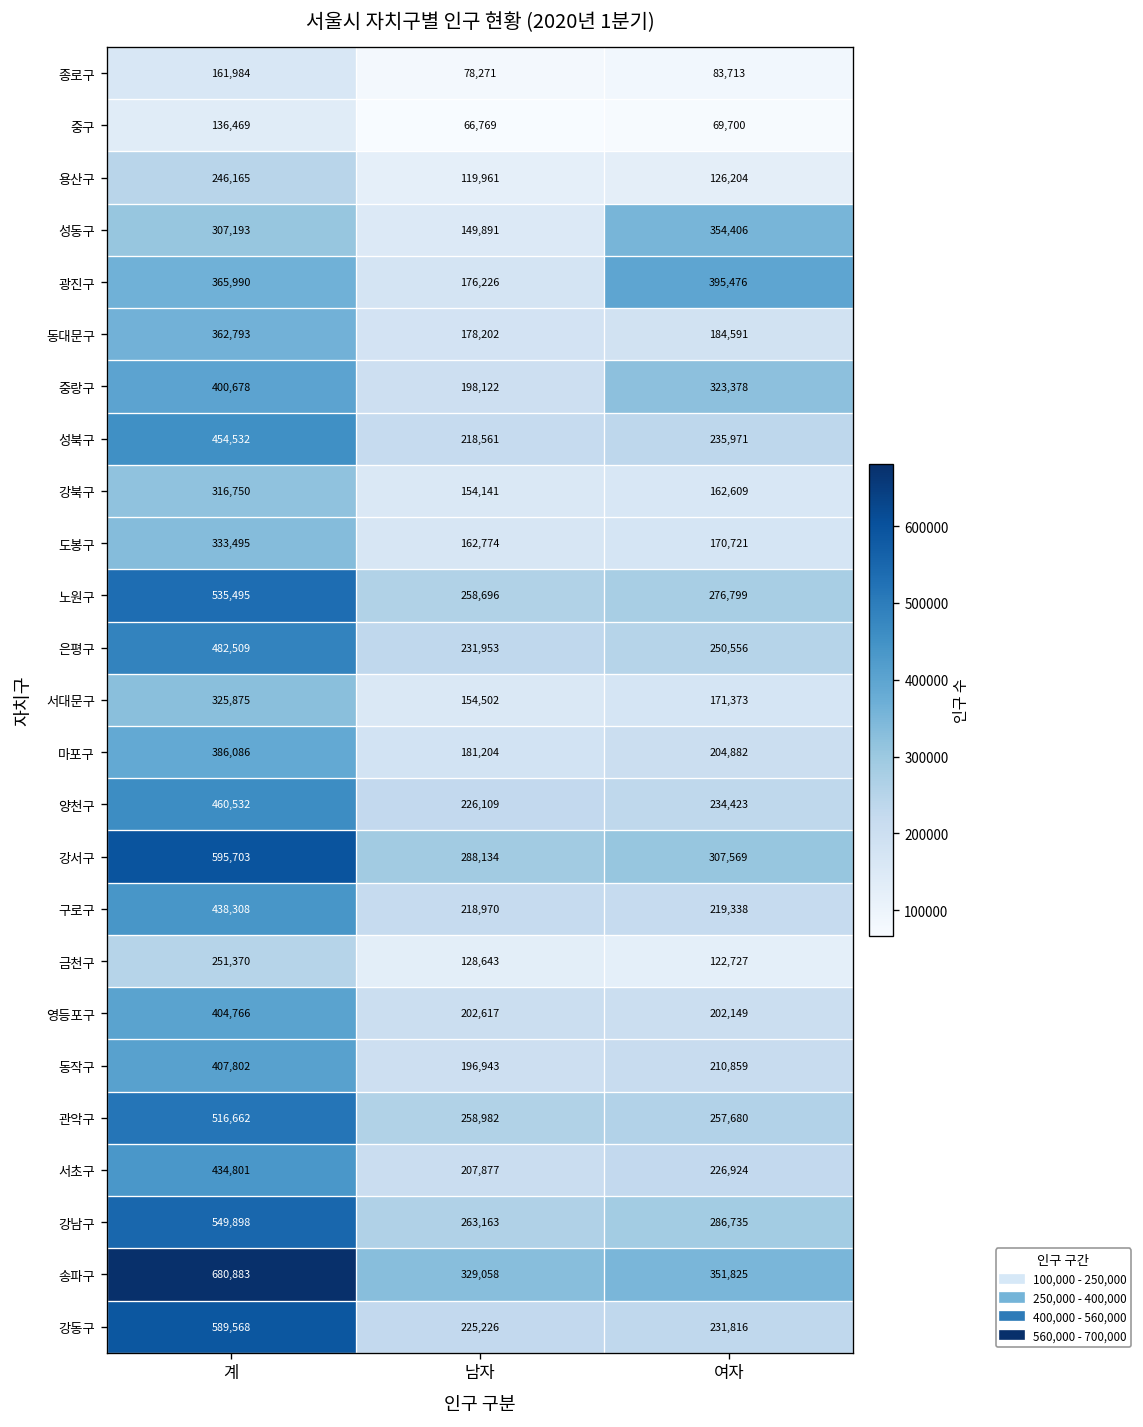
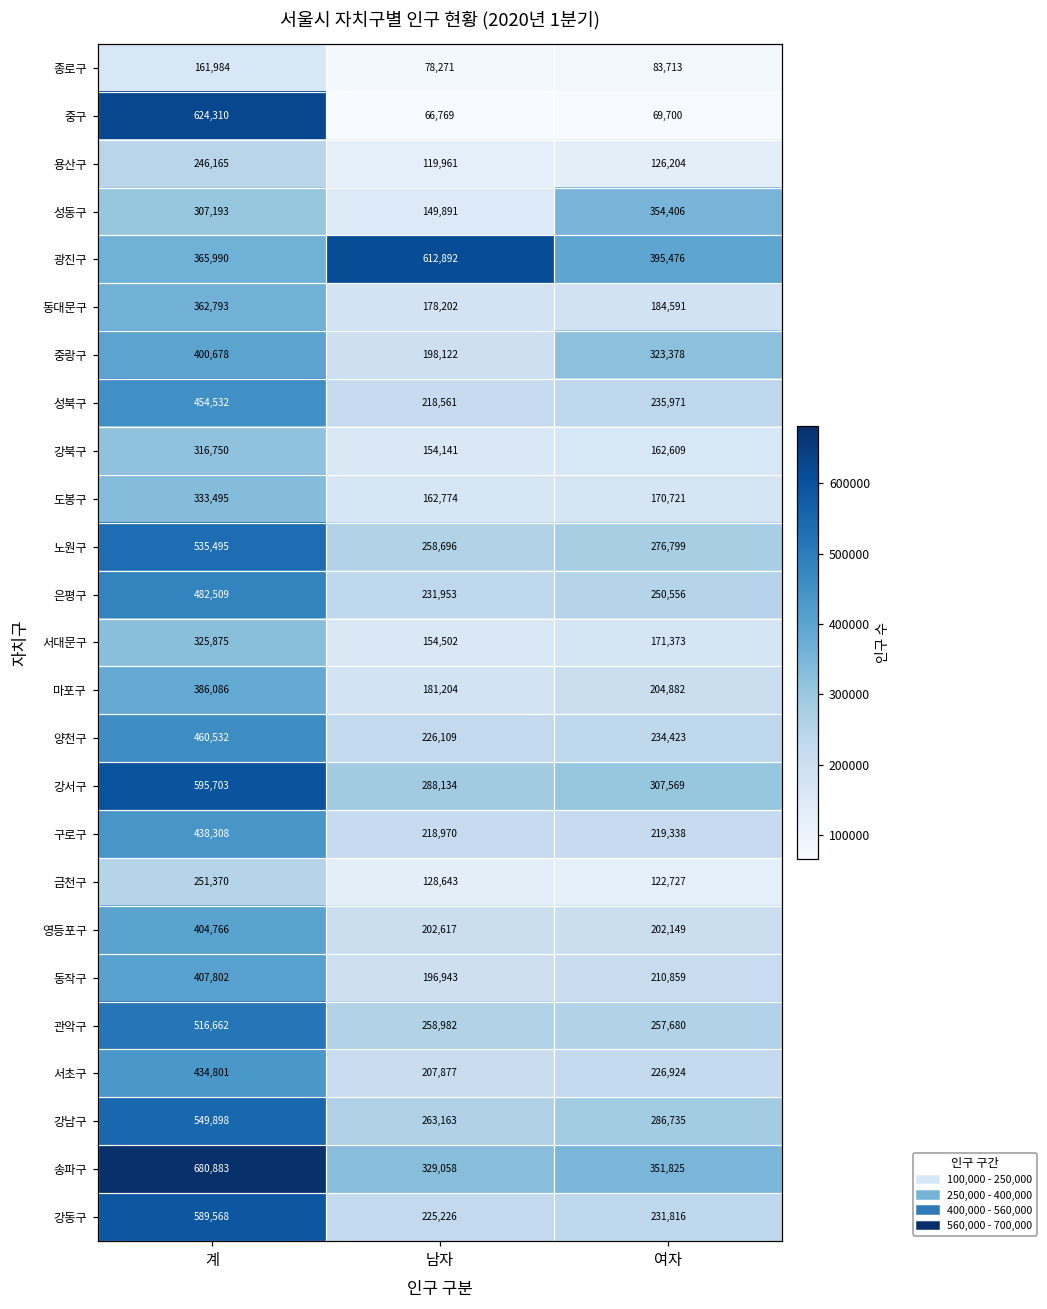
중구, 계: 136,469 -> 624,310
광진구, 남자: 176,226 -> 612,892
